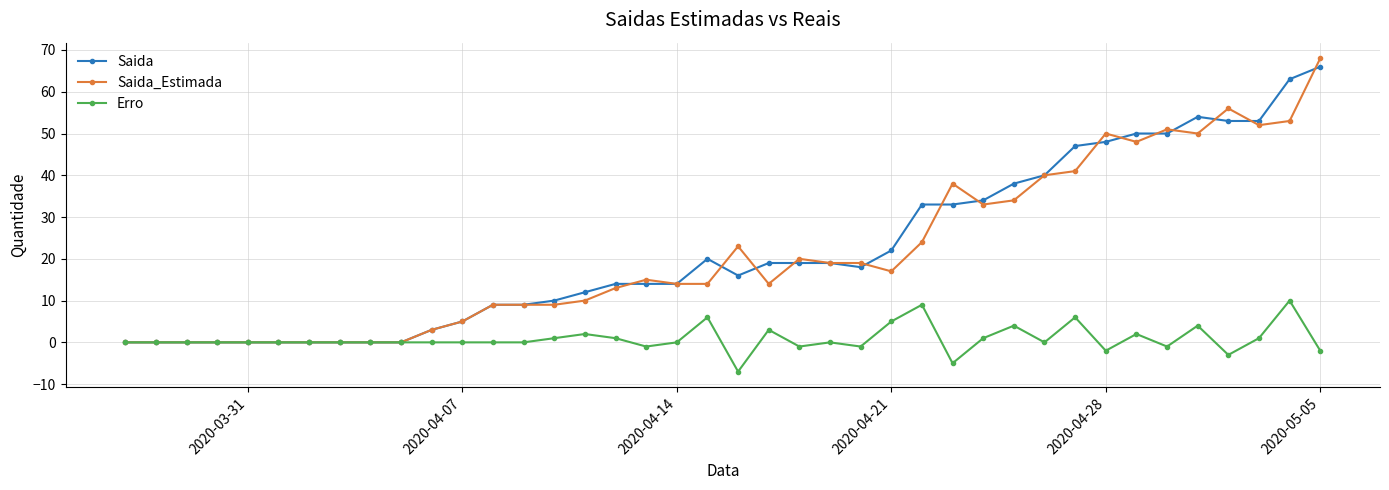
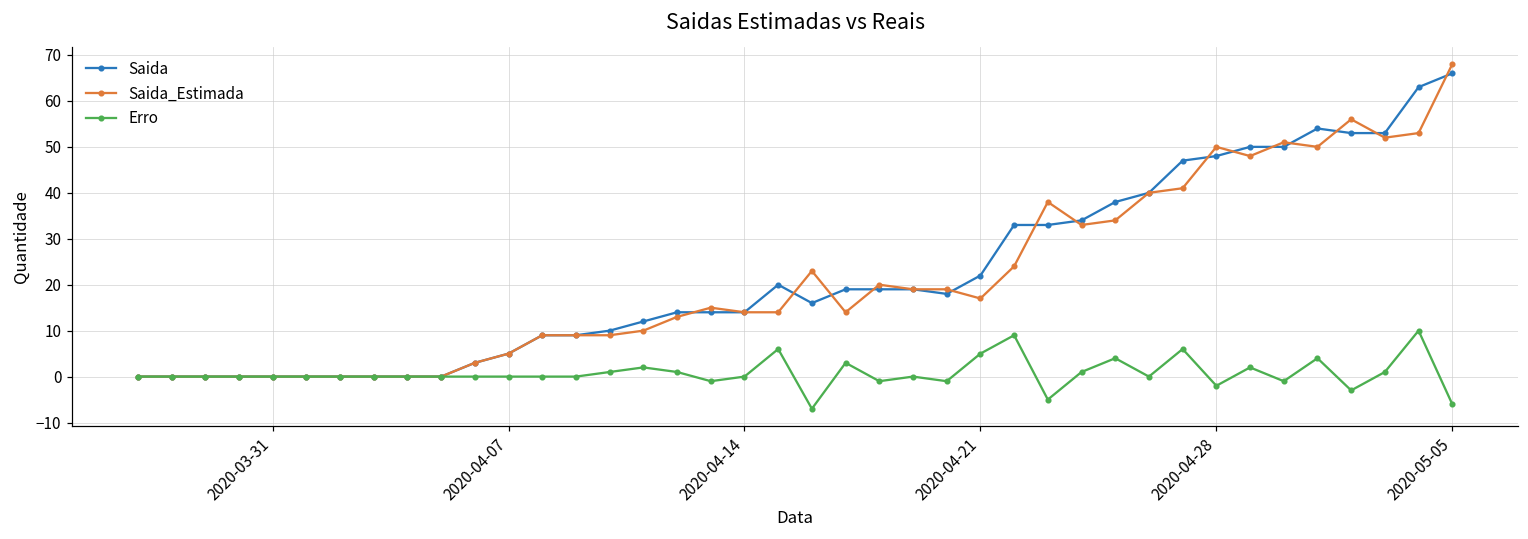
Erro, 2020-05-05: -2 -> -6
